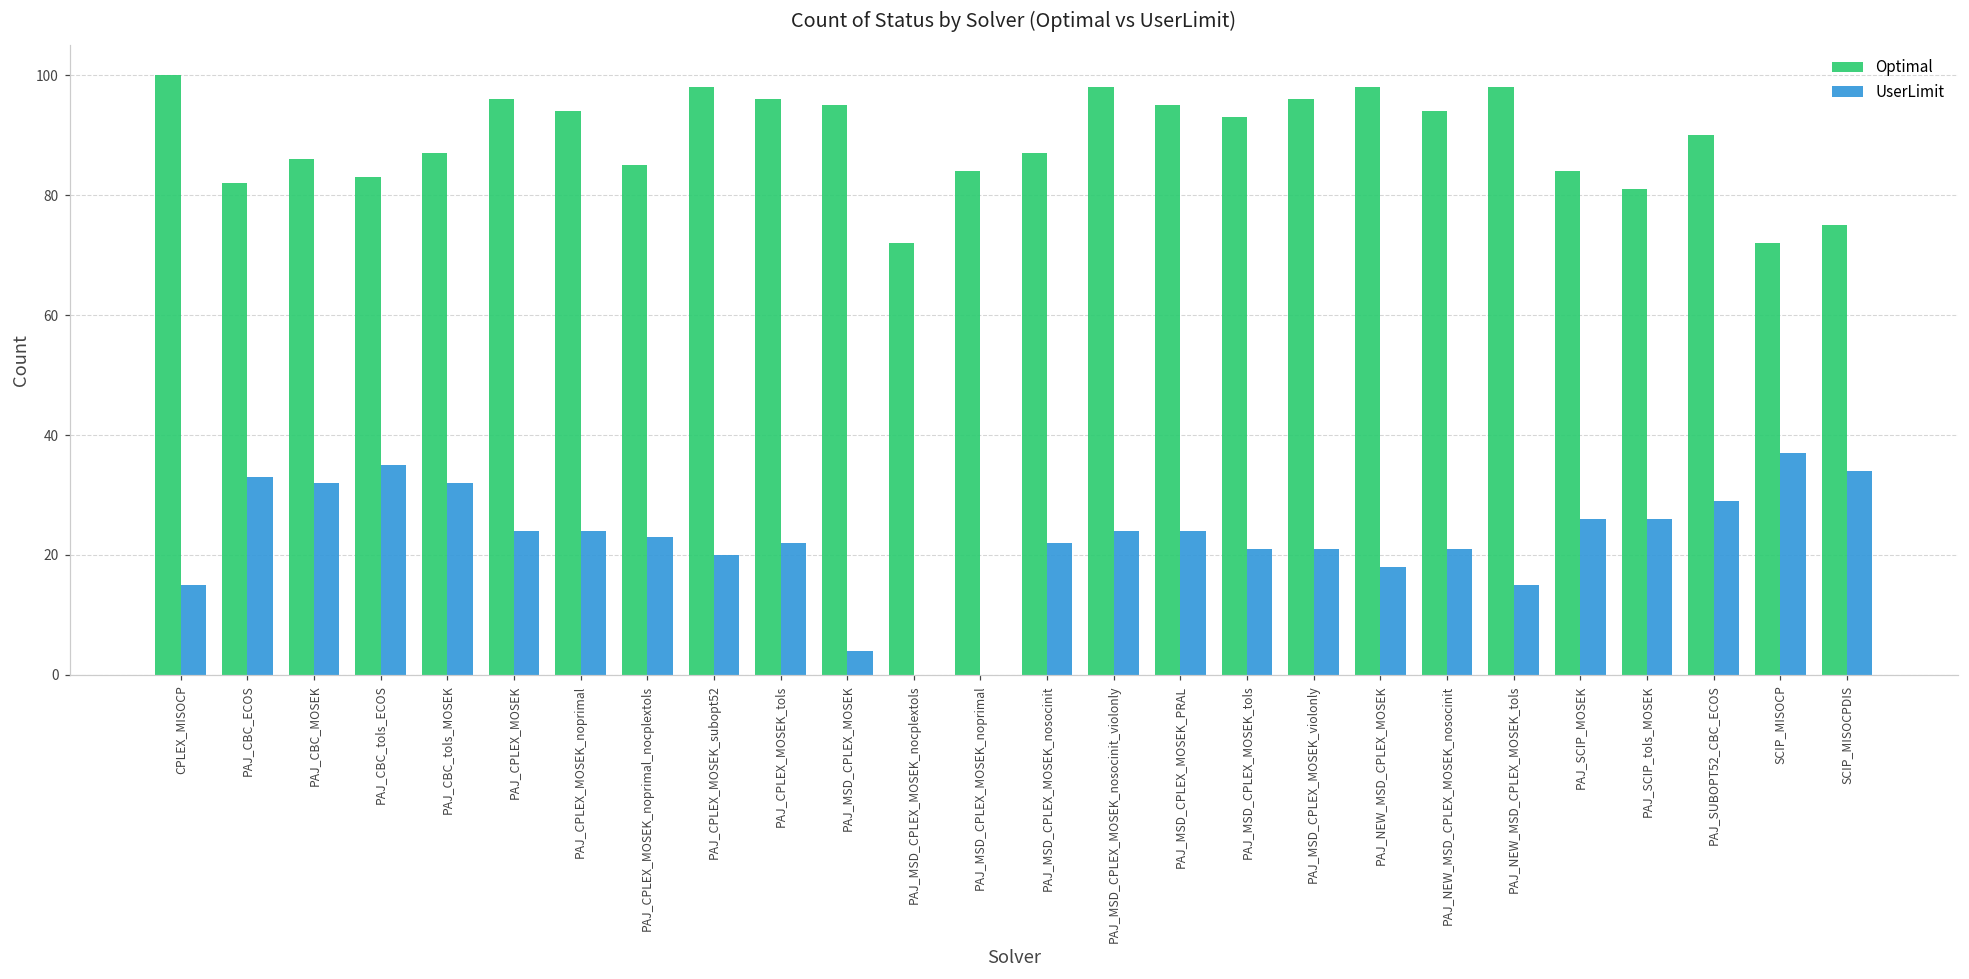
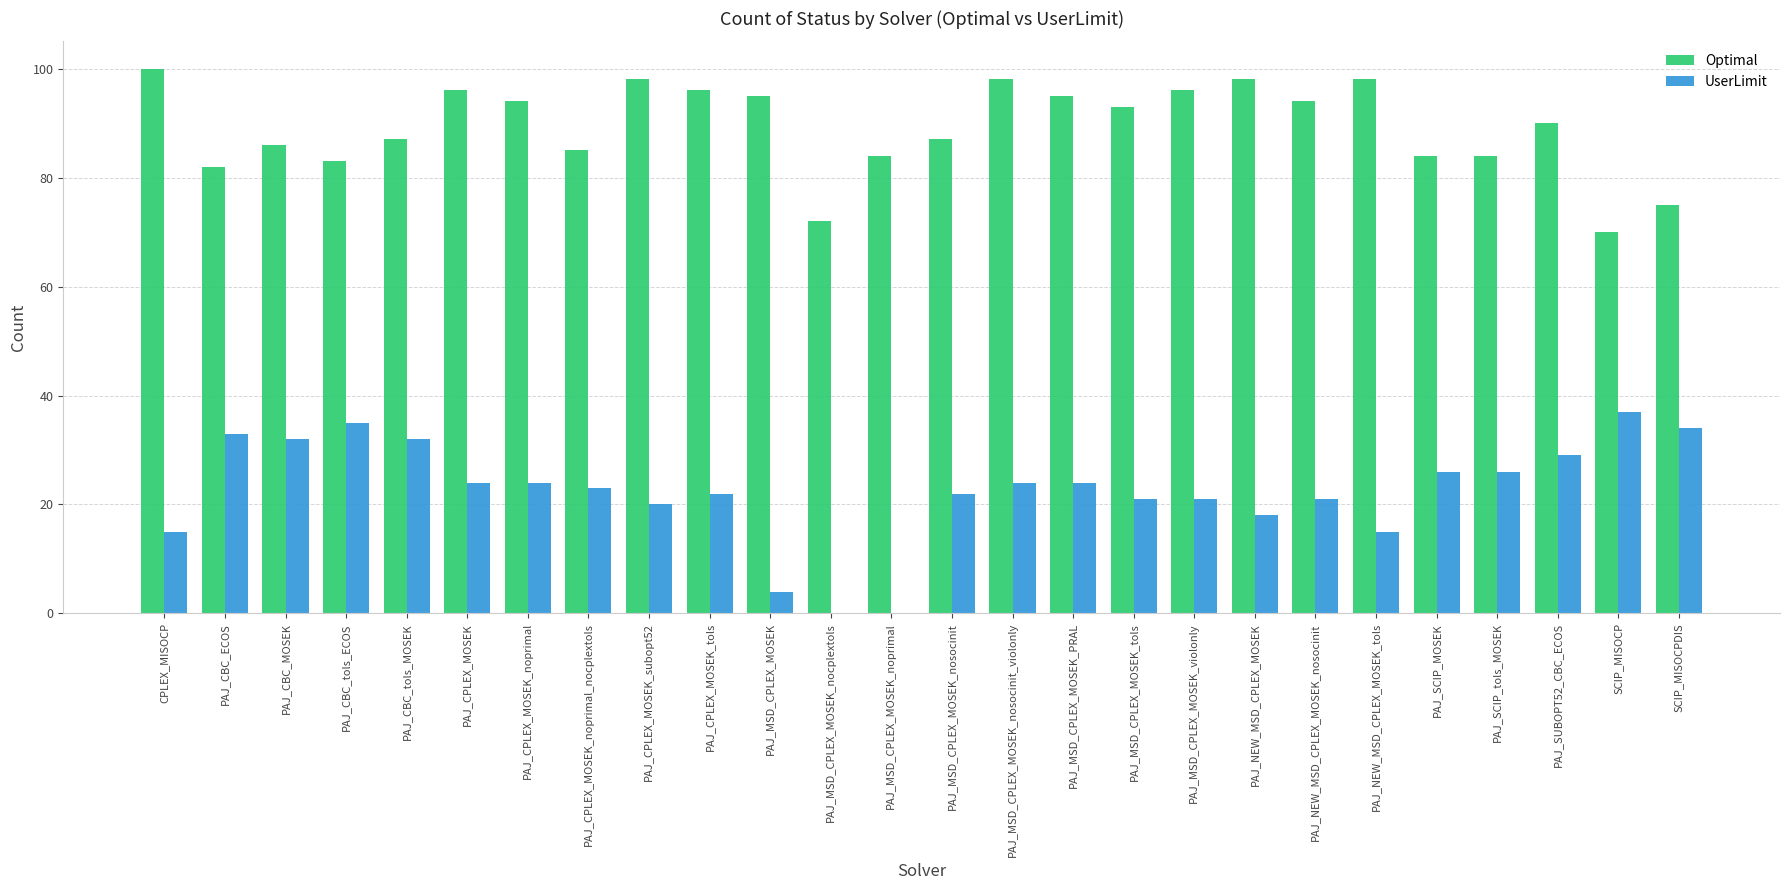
Optimal, PAJ_SCIP_tols_MOSEK: 81 -> 84
Optimal, SCIP_MISOCP: 72 -> 70
